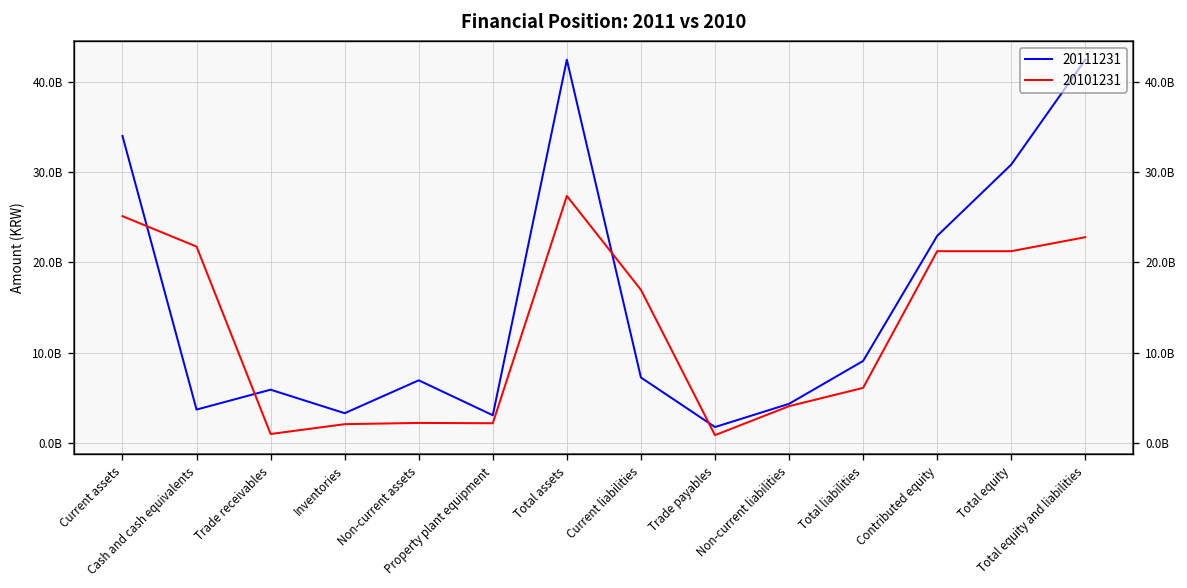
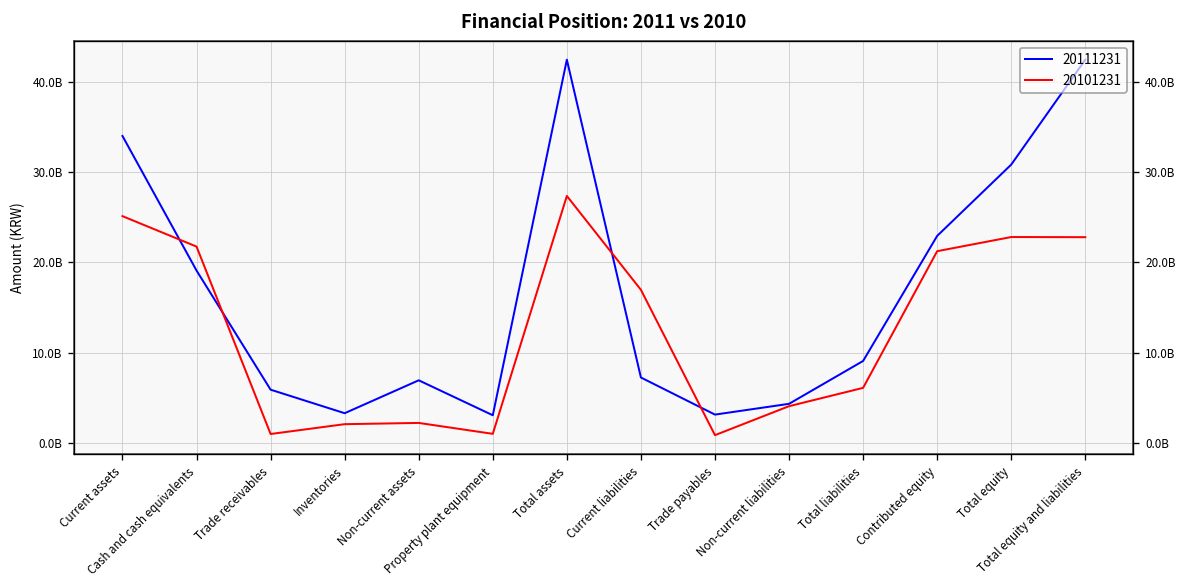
20111231, Cash and cash equivalents: 4000000000 -> 19000000000
20101231, Property plant equipment: 2000000000 -> 1000000000
20111231, Trade payables: 2000000000 -> 3000000000
20101231, Total equity: 21000000000 -> 23000000000
